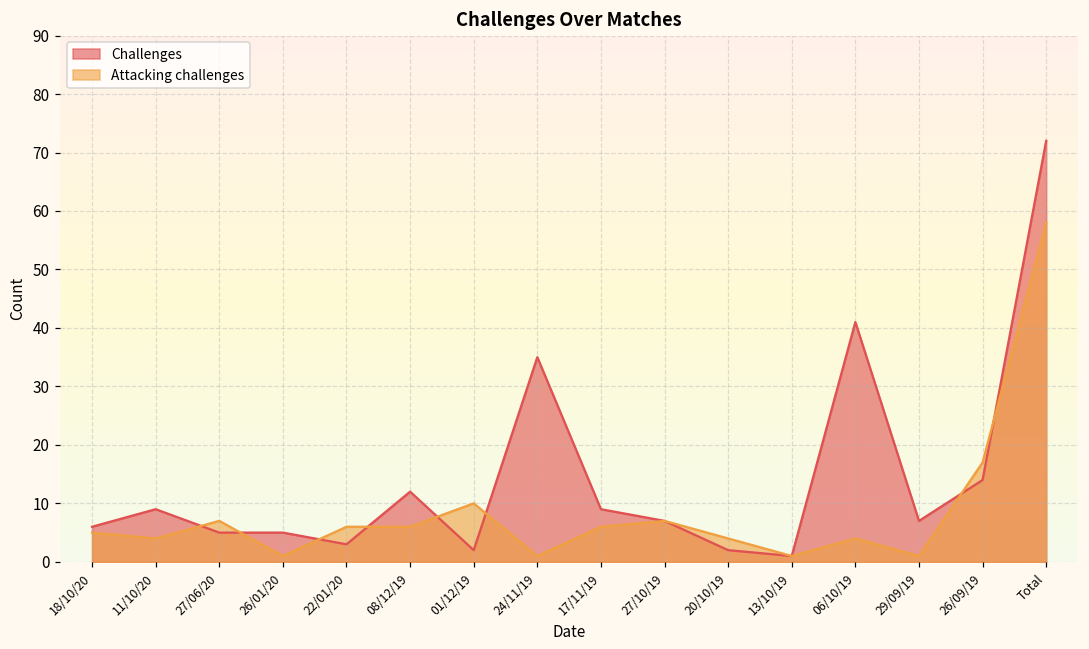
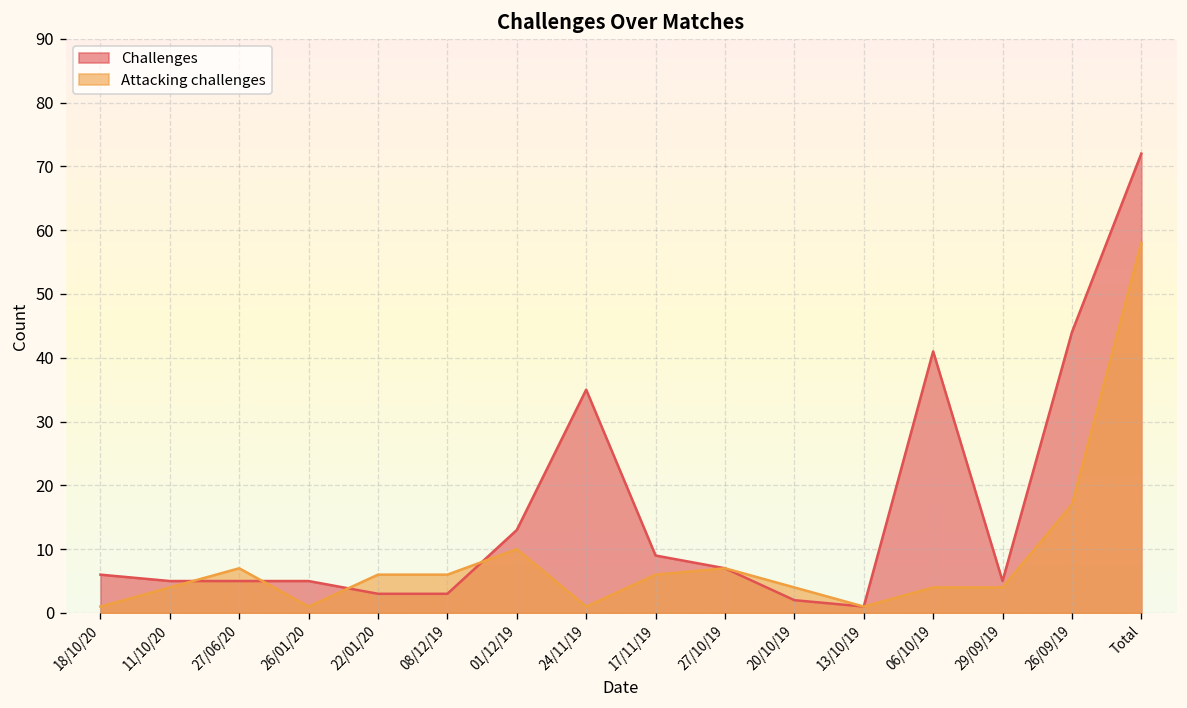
Attacking challenges, 18/10/20: 5 -> 1
Challenges, 11/10/20: 9 -> 5
Challenges, 08/12/19: 12 -> 3
Challenges, 01/12/19: 2 -> 13
Challenges, 29/09/19: 7 -> 5
Attacking challenges, 29/09/19: 1 -> 4
Challenges, 26/09/19: 14 -> 44
